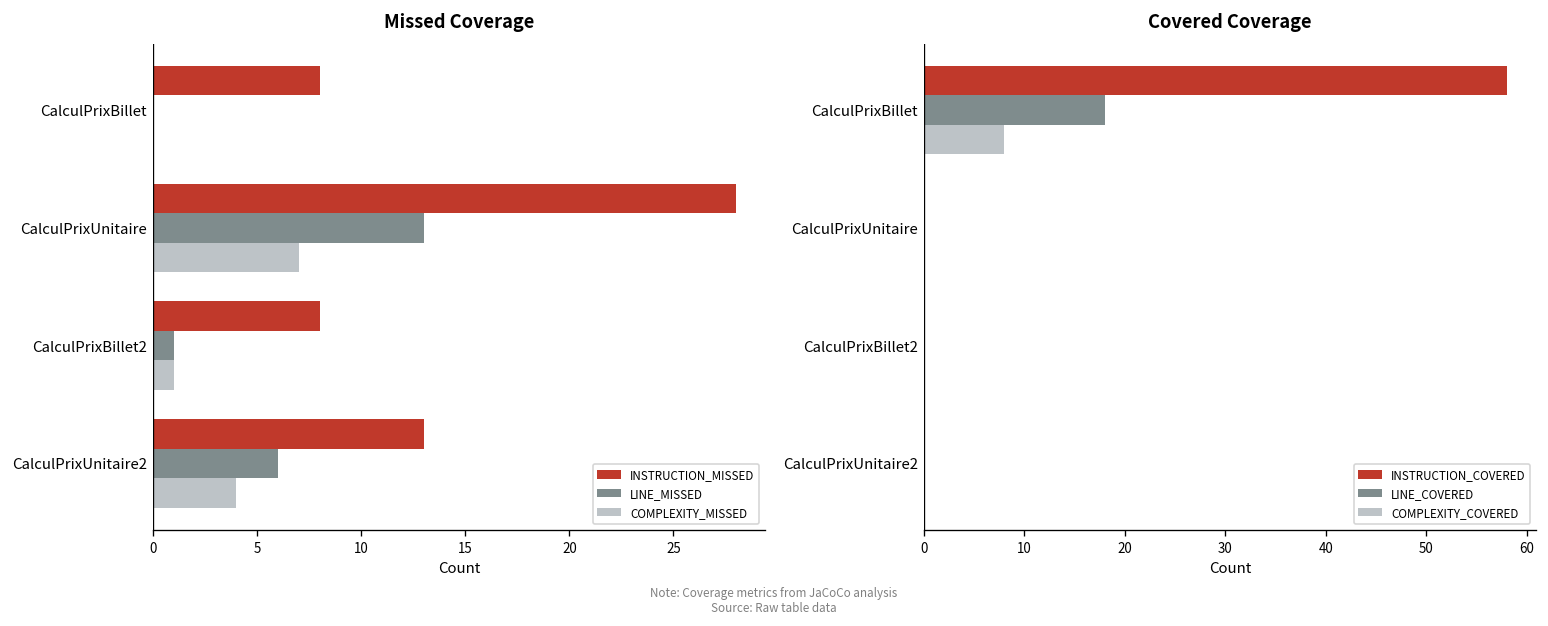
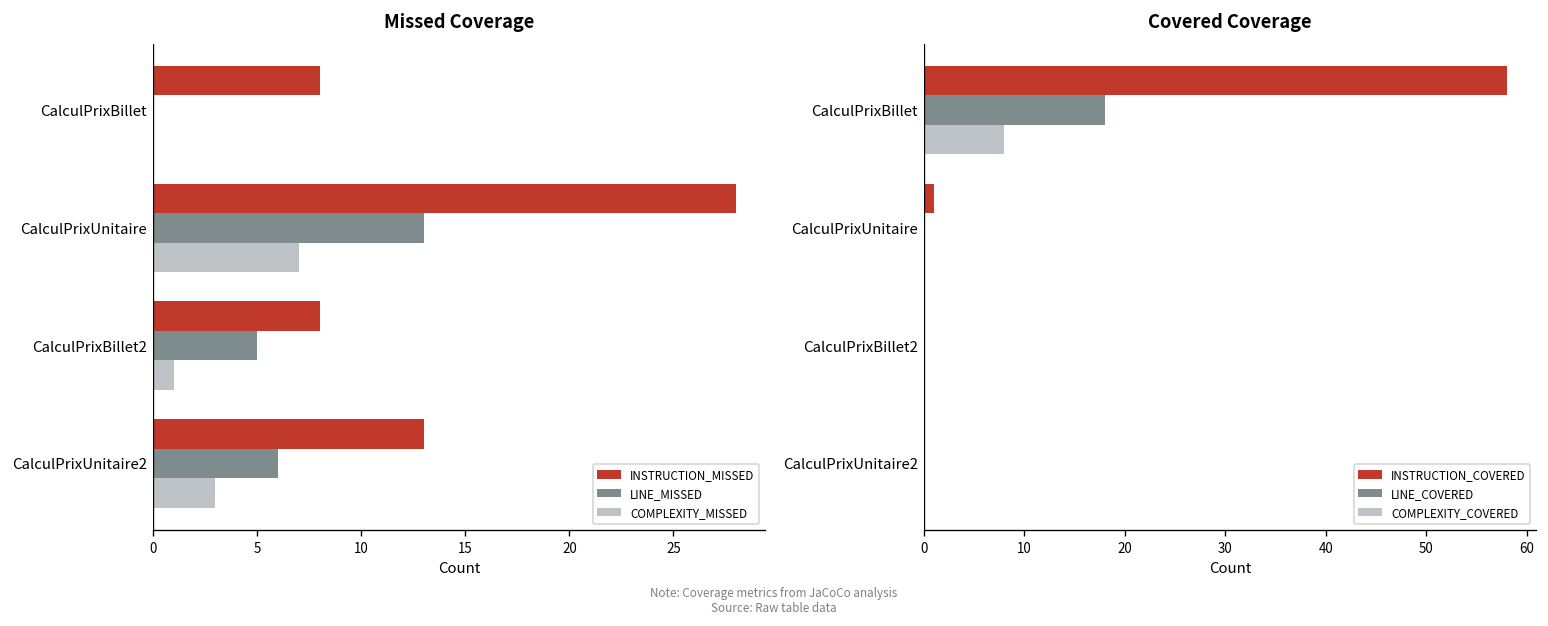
Missed Coverage, LINE_MISSED, CalculPrixBillet2: 1 -> 5
Missed Coverage, COMPLEXITY_MISSED, CalculPrixUnitaire2: 4 -> 3
Covered Coverage, INSTRUCTION_COVERED, CalculPrixUnitaire: 0 -> 1
